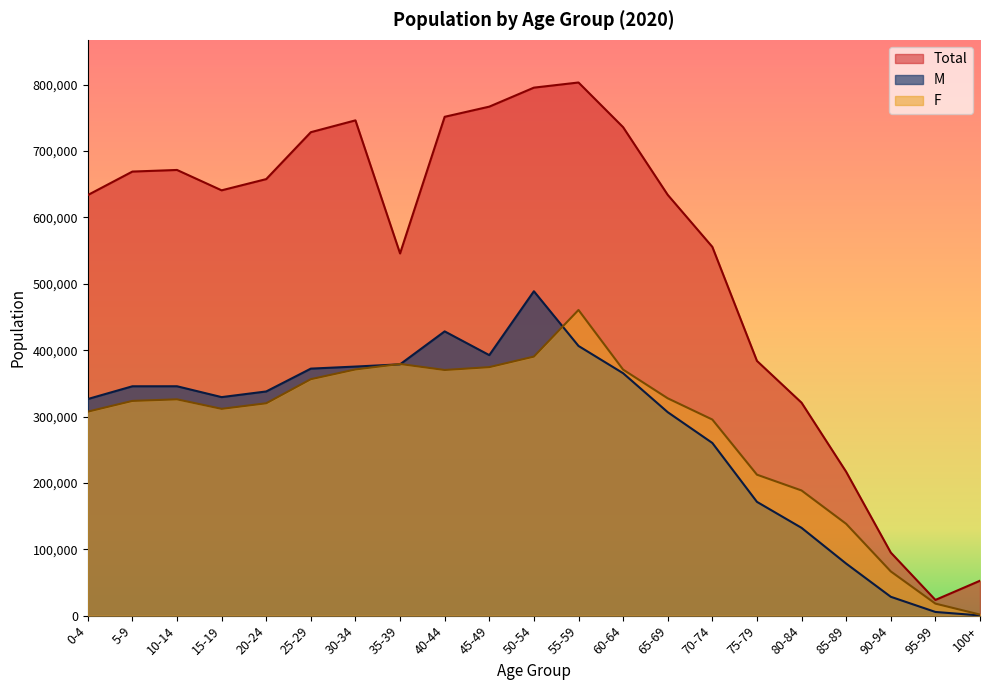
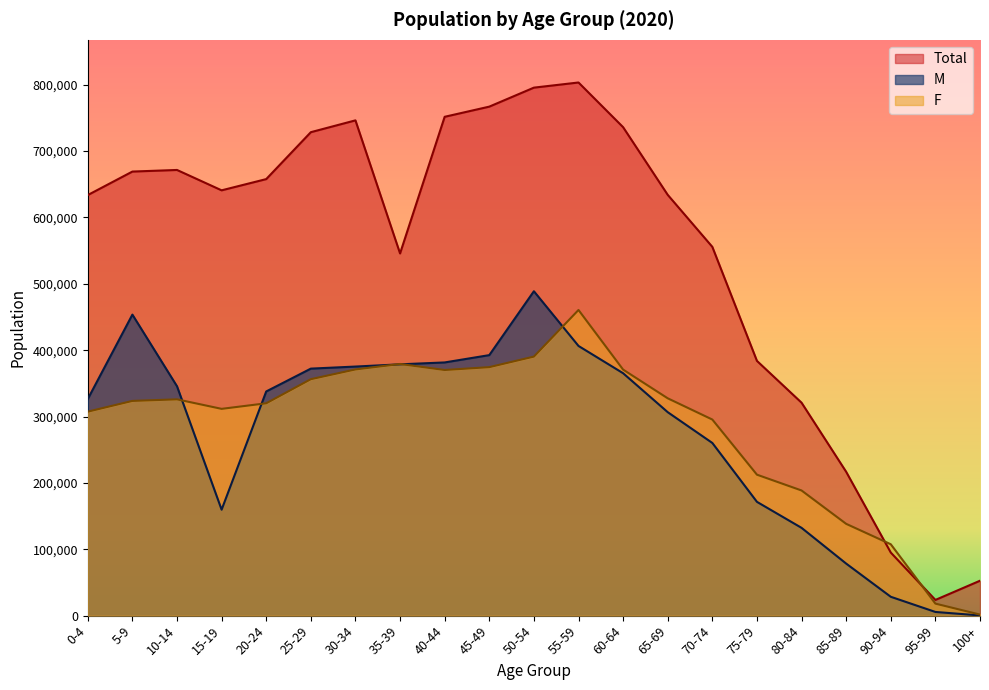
M, 5-9: 350,000 -> 450,000
M, 15-19: 330,000 -> 160,000
M, 40-44: 430,000 -> 380,000
F, 90-94: 70,000 -> 110,000
